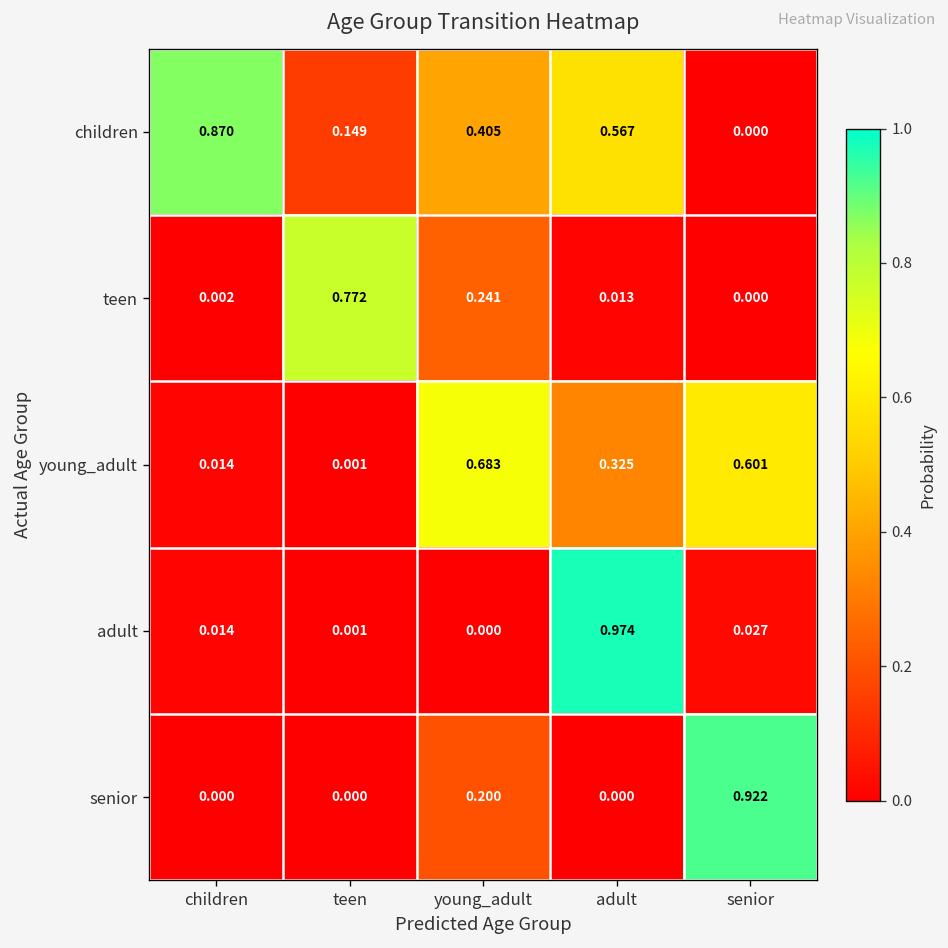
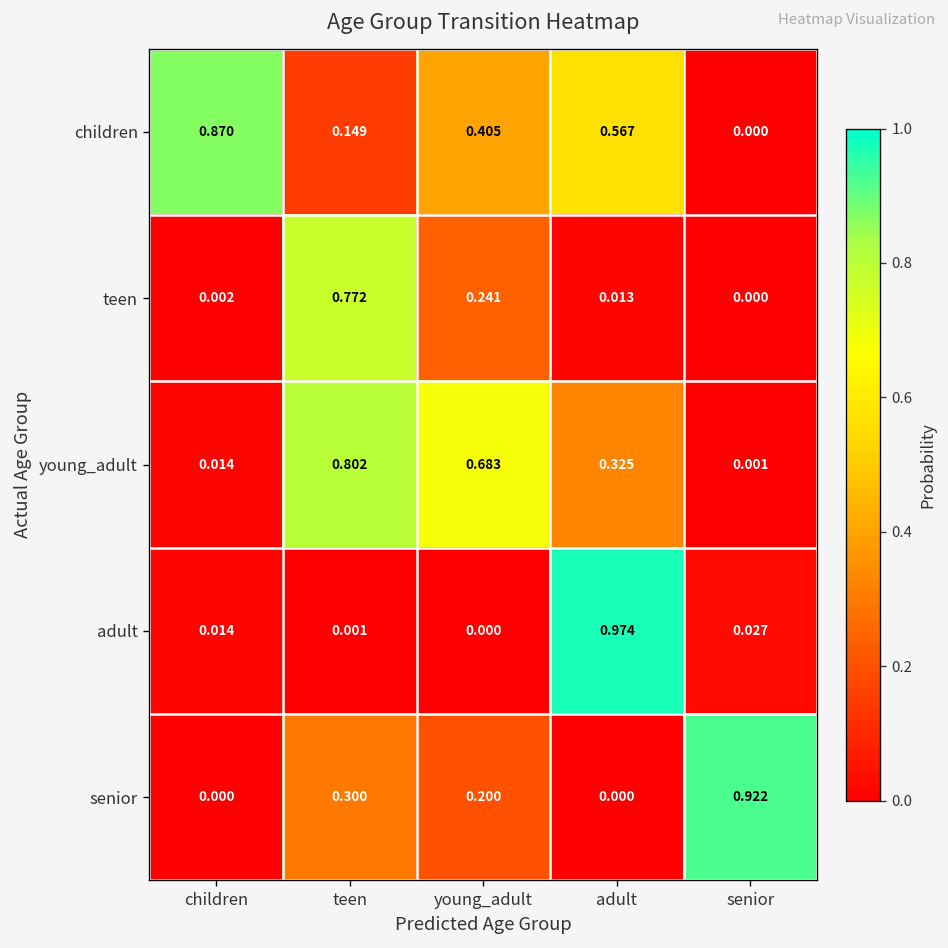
young_adult, teen: 0.001 -> 0.802
young_adult, senior: 0.601 -> 0.001
senior, teen: 0.000 -> 0.300
